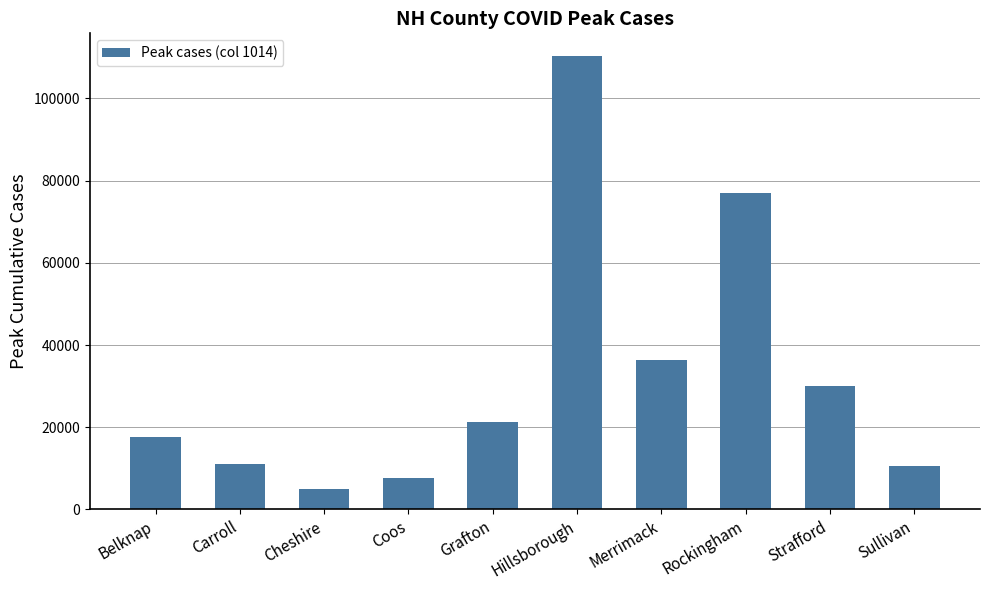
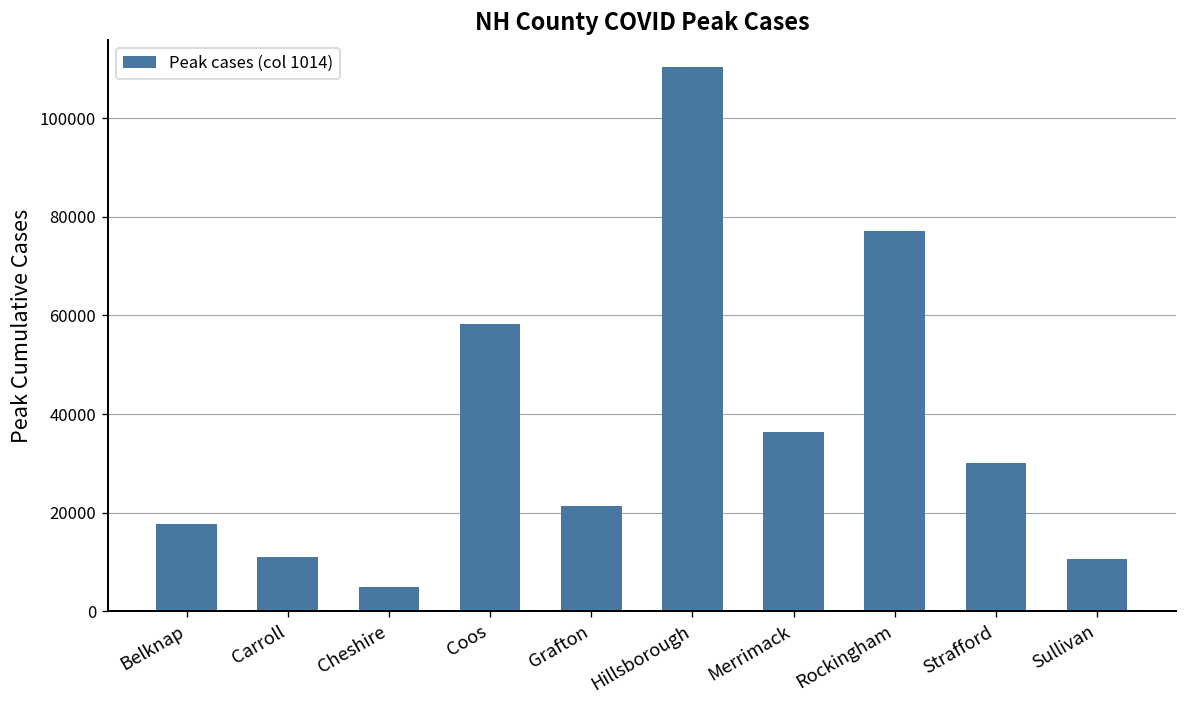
Coos: 8000 -> 58000
